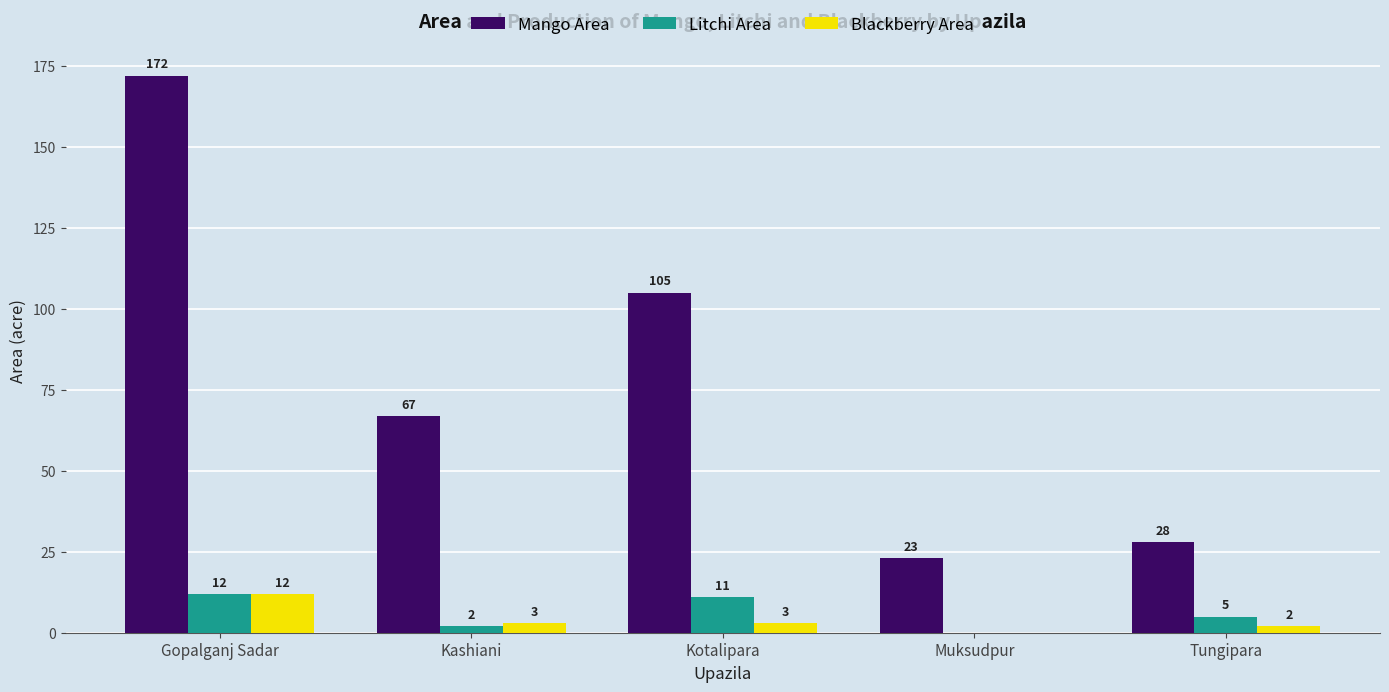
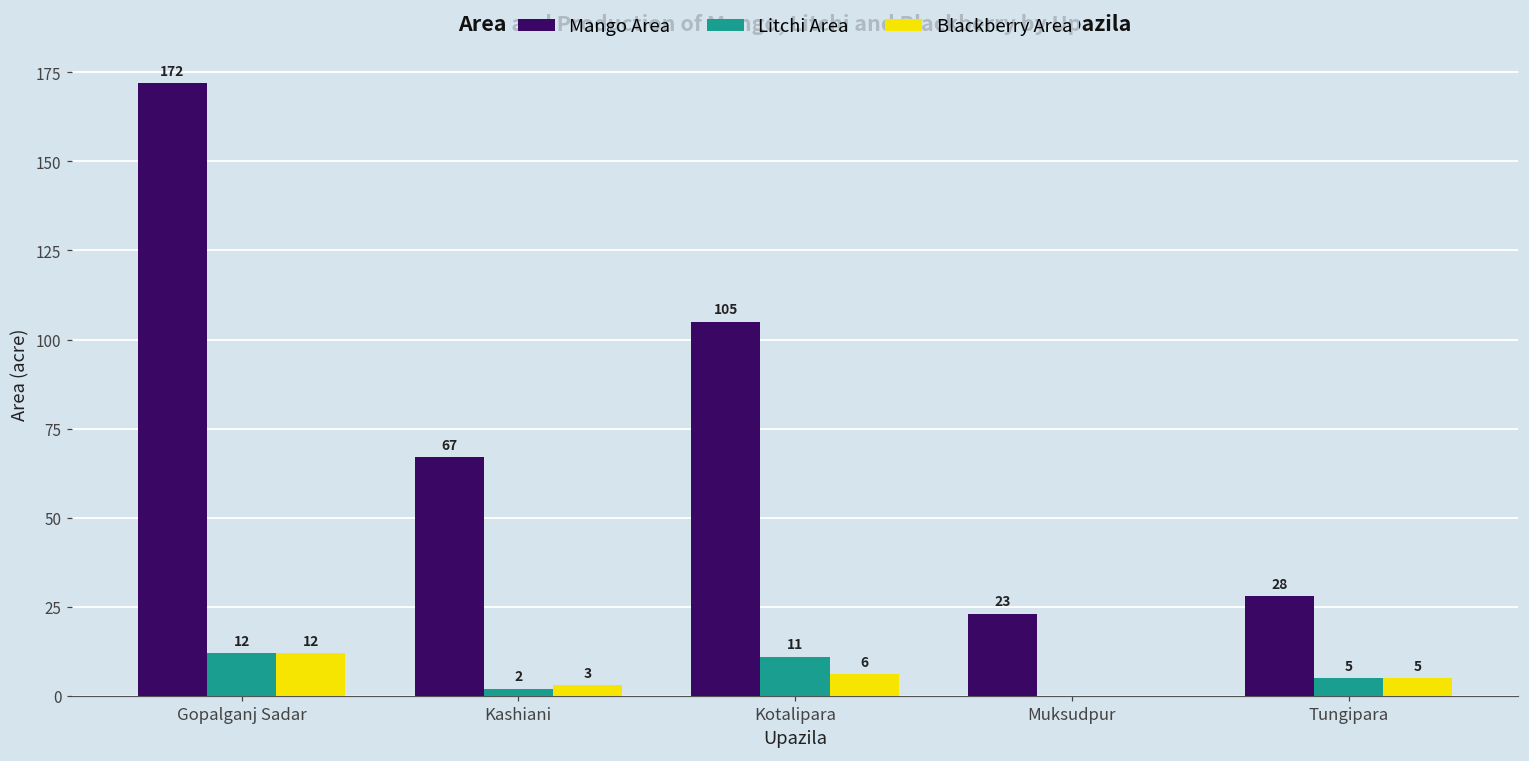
Blackberry Area, Kotalipara: 3 -> 6
Blackberry Area, Tungipara: 2 -> 5
